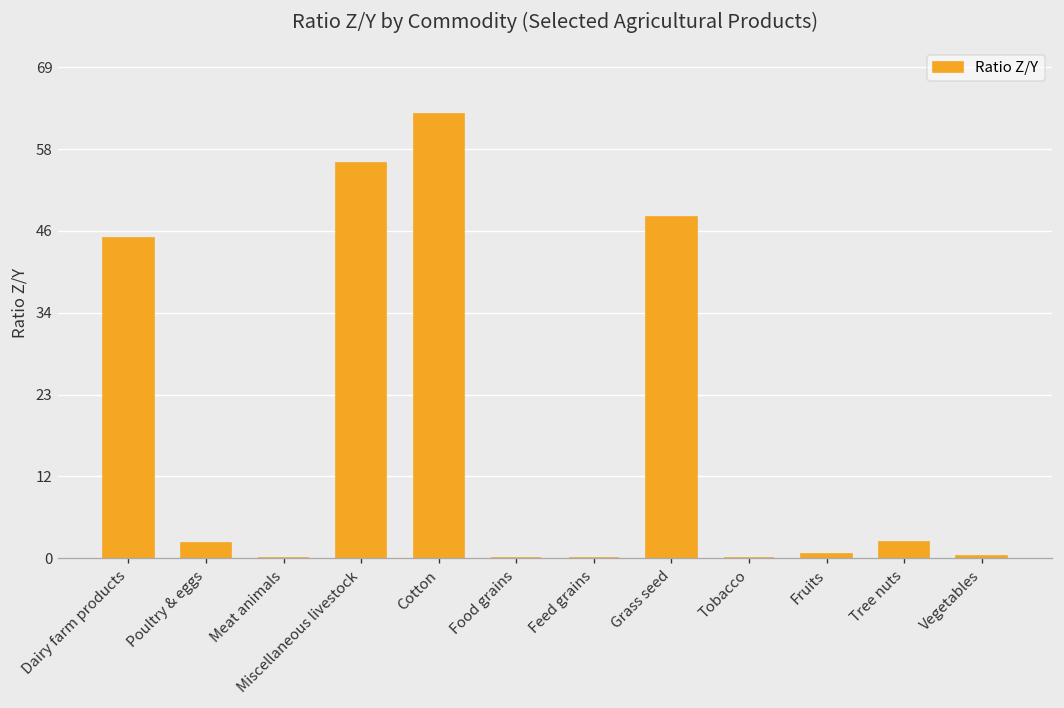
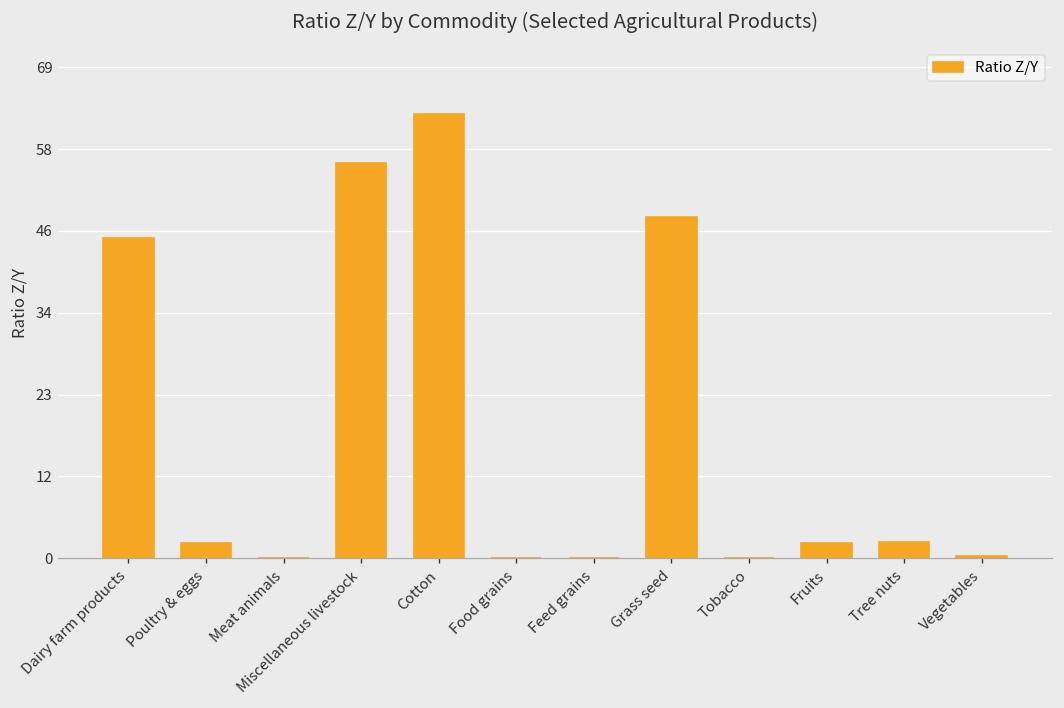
Fruits: 1 -> 2
